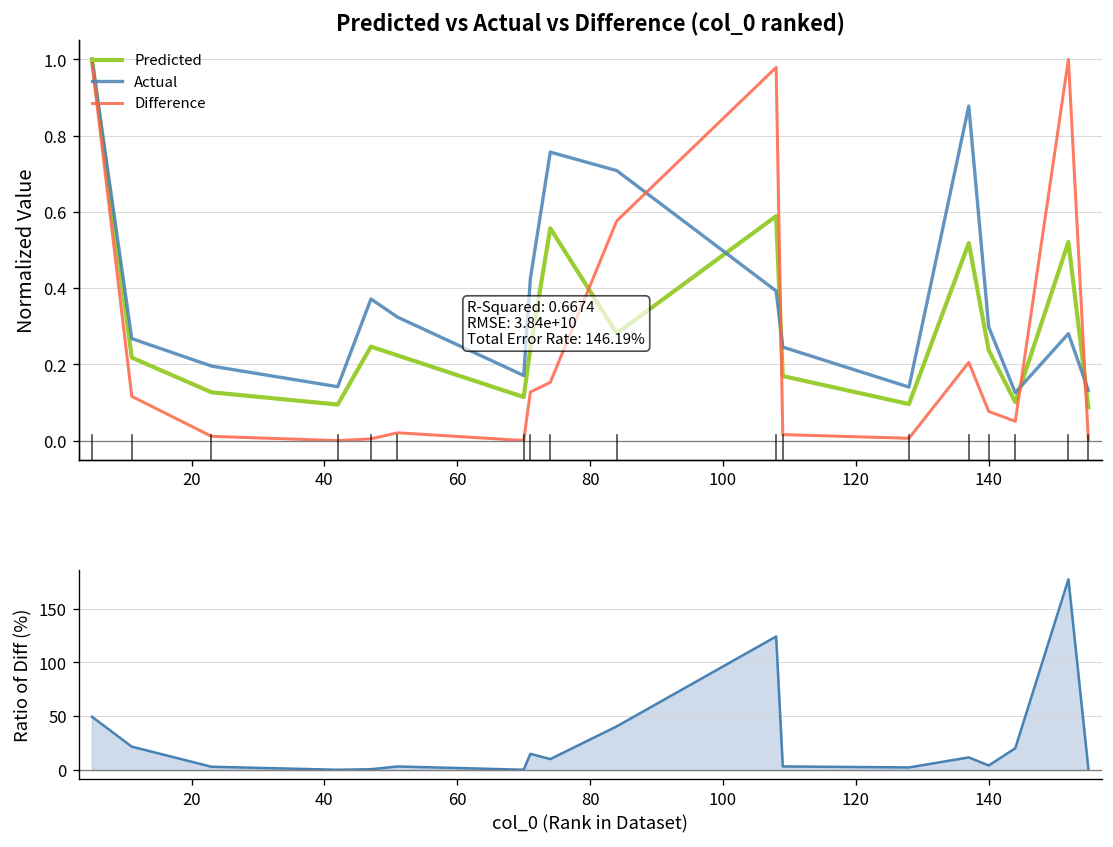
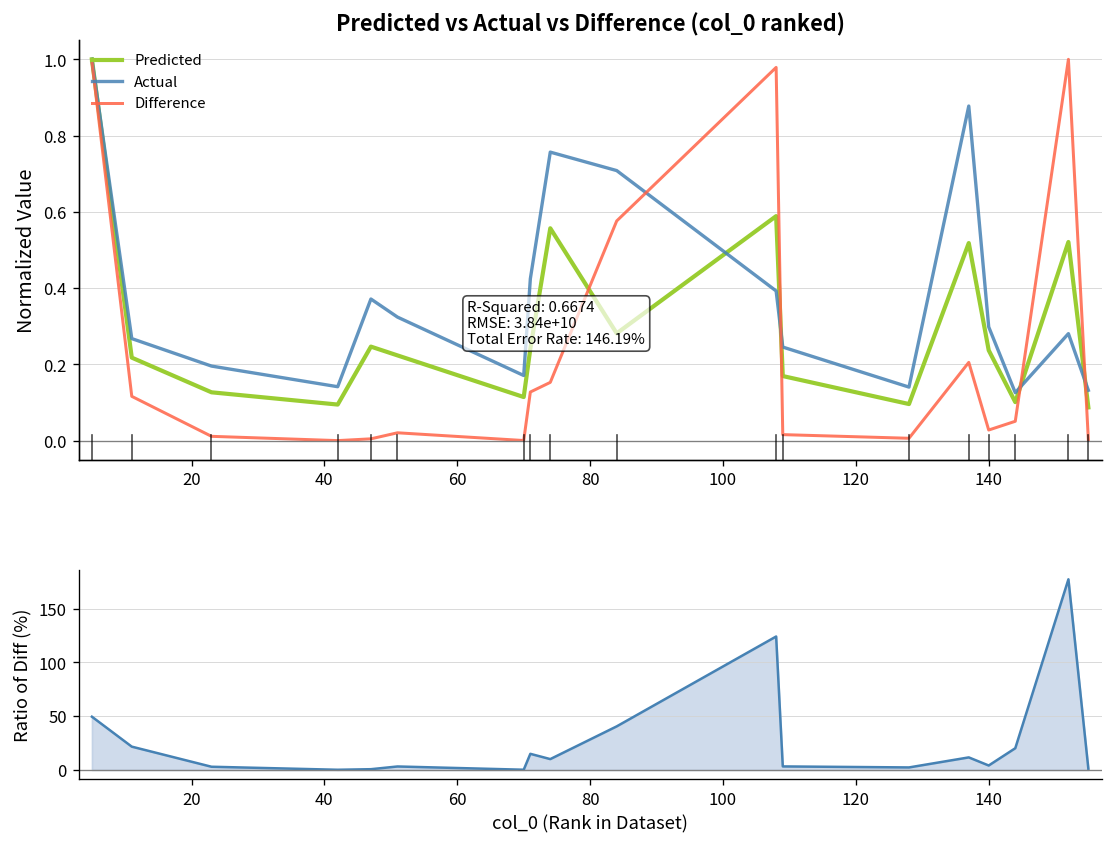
Predicted vs Actual vs Difference (col_0 ranked), Difference, 140: 0.08 -> 0.03
